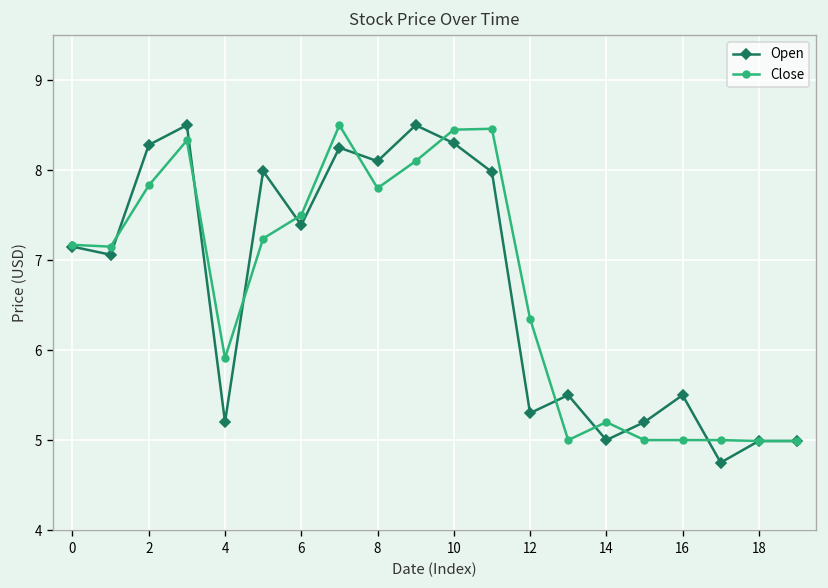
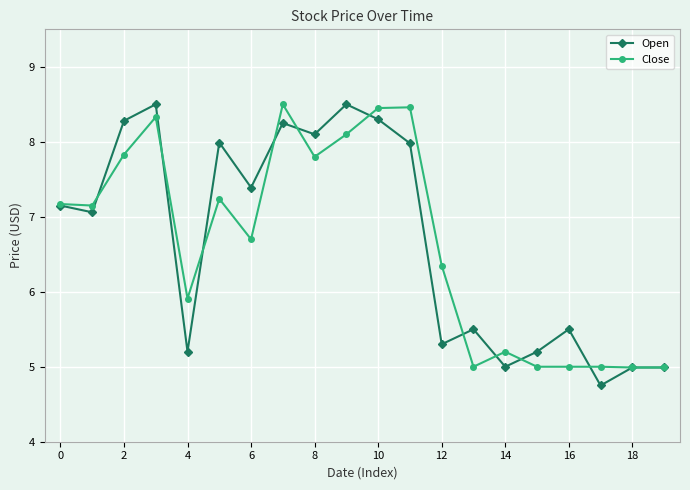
Close, 6: 7.5 -> 6.7
